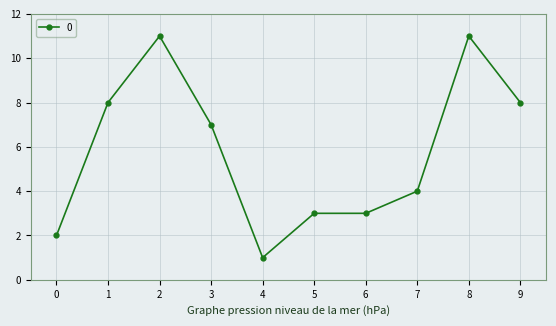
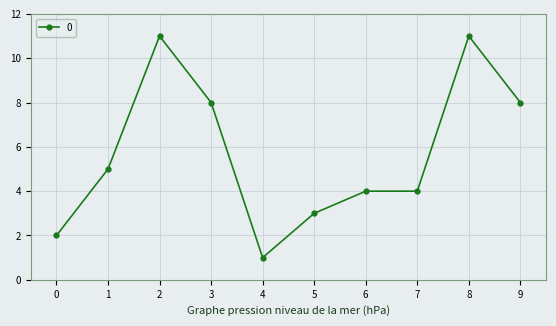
1: 8 -> 5
3: 7 -> 8
6: 3 -> 4
